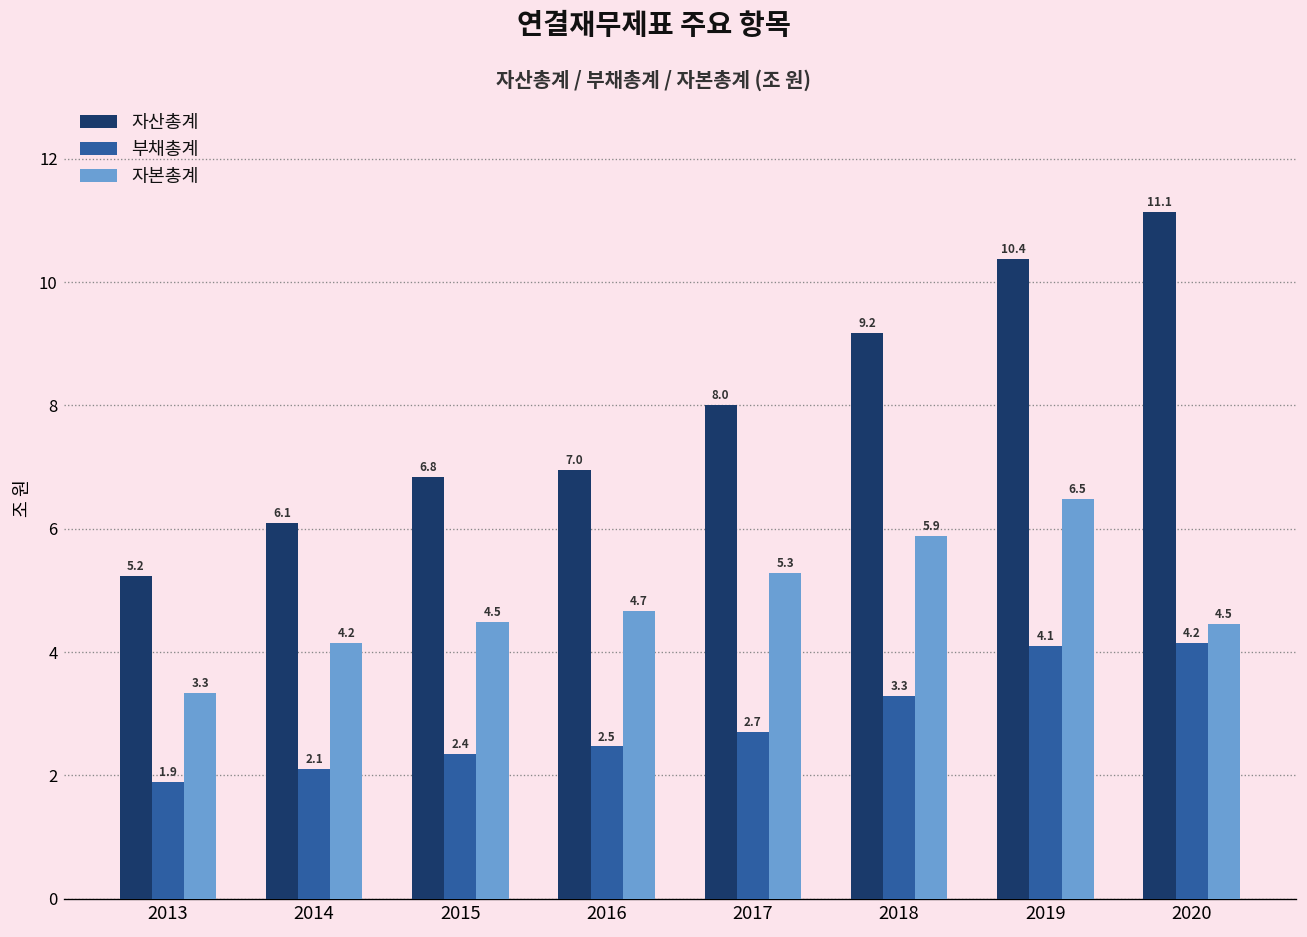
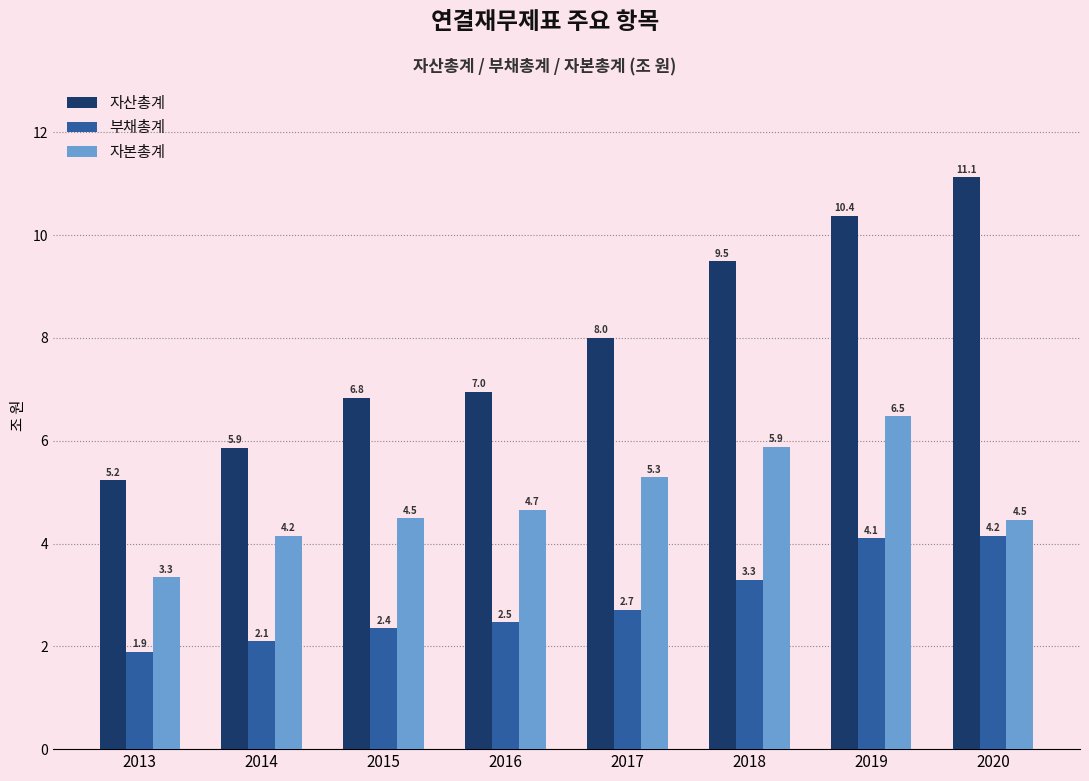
자산총계, 2014: 6.1 -> 5.9
자산총계, 2018: 9.2 -> 9.5
